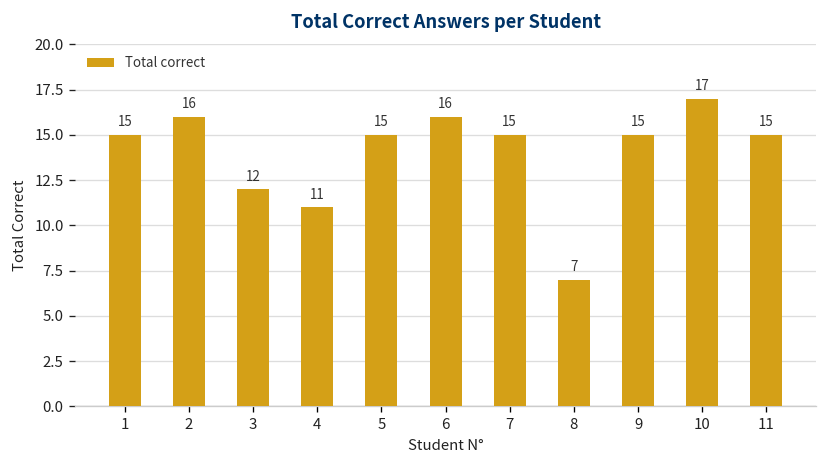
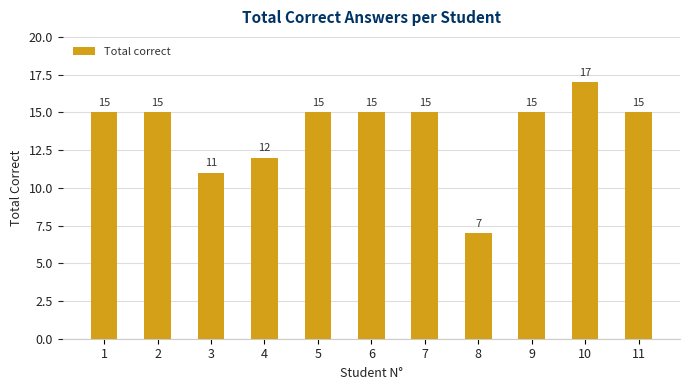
2: 16 -> 15
3: 12 -> 11
4: 11 -> 12
6: 16 -> 15
